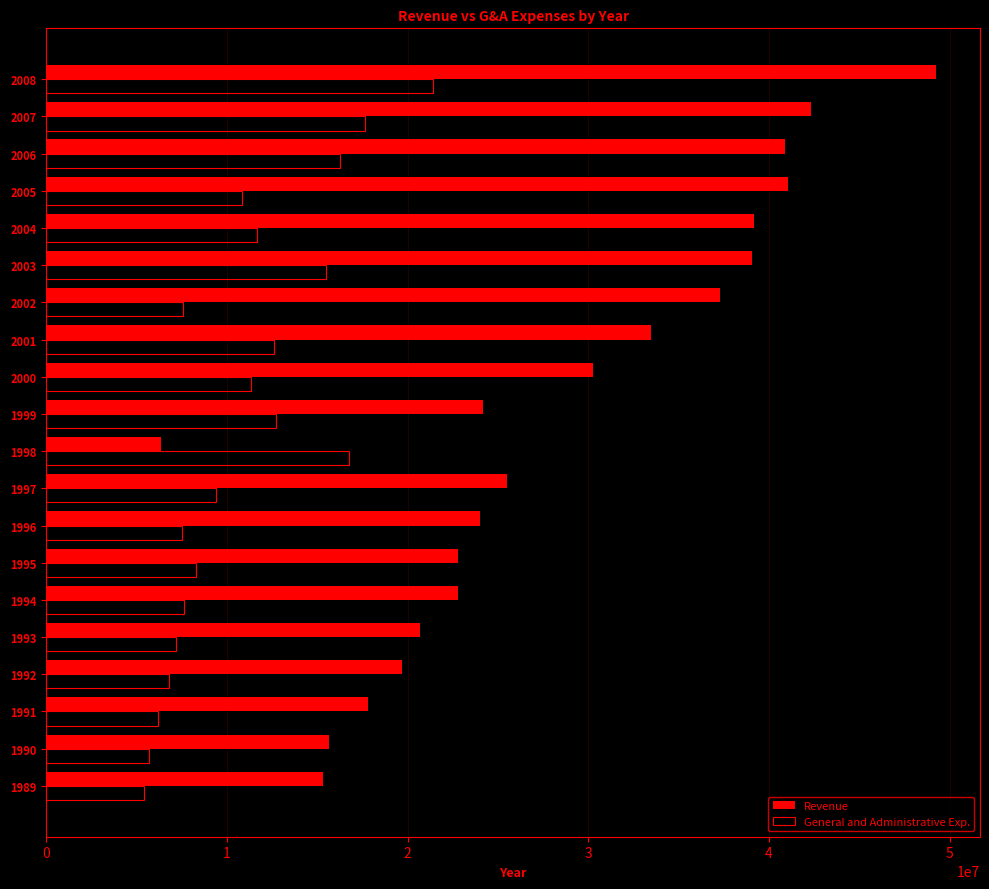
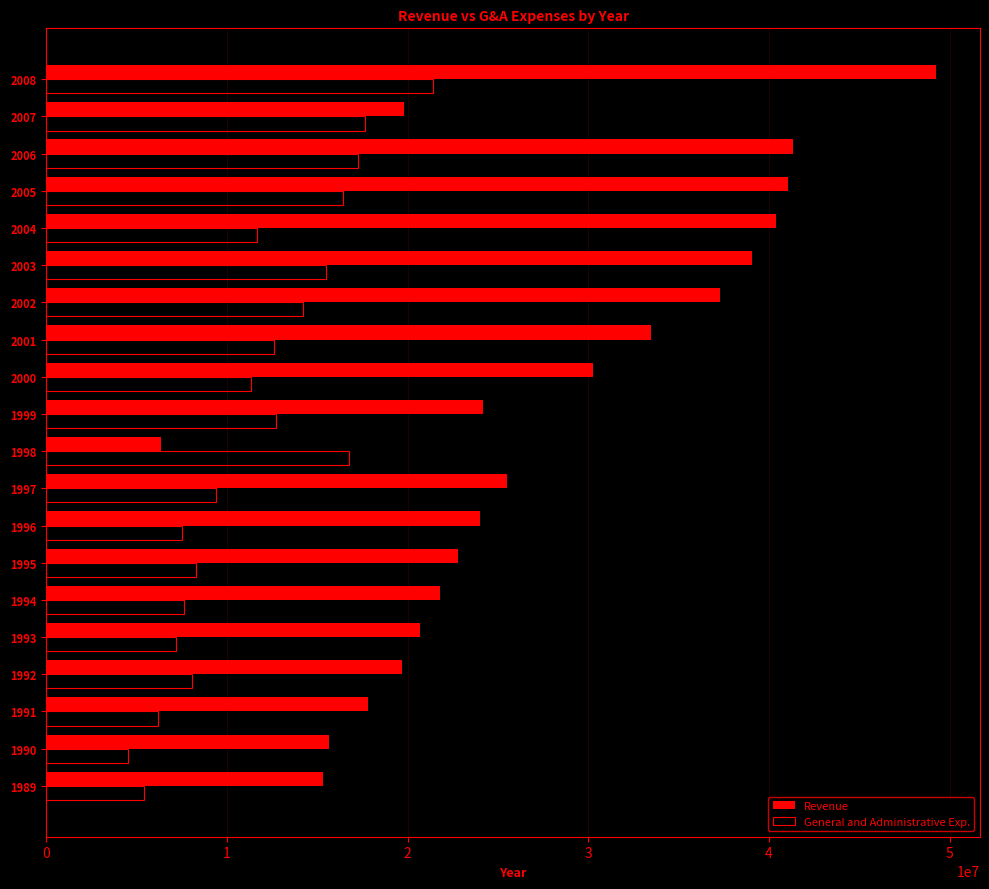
Revenue, 2007: 42300000 -> 19800000
Revenue, 2006: 40900000 -> 41300000
General and Administrative Exp., 2006: 16200000 -> 17200000
General and Administrative Exp., 2005: 10800000 -> 16400000
Revenue, 2004: 39200000 -> 40400000
General and Administrative Exp., 2002: 7600000 -> 14200000
Revenue, 1994: 22800000 -> 21800000
General and Administrative Exp., 1992: 6800000 -> 8100000
General and Administrative Exp., 1990: 5700000 -> 4500000
